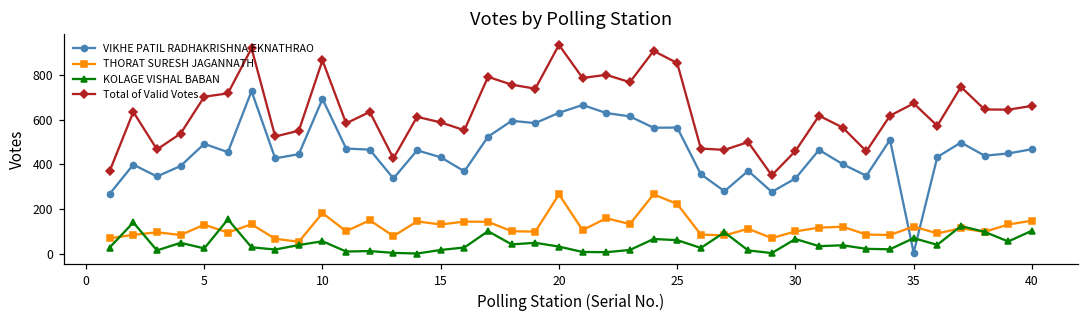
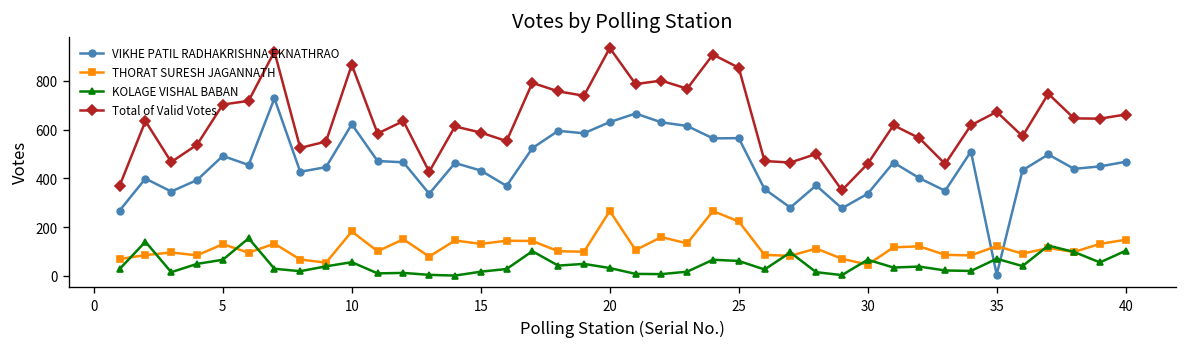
KOLAGE VISHAL BABAN, 5: 20 -> 70
VIKHE PATIL RADHAKRISHNA EKNATHRAO, 10: 690 -> 620
THORAT SURESH JAGANNATH, 30: 100 -> 50
